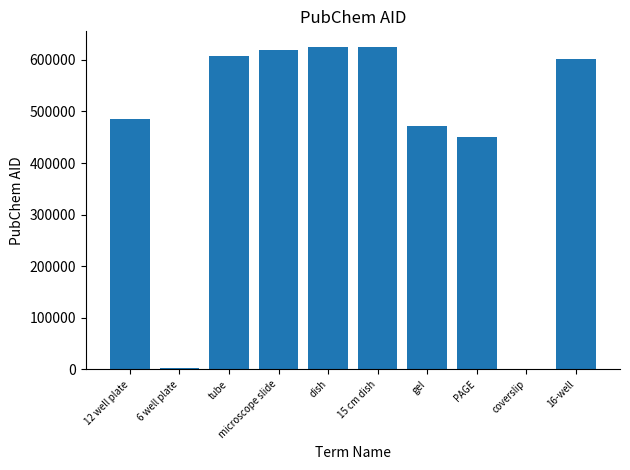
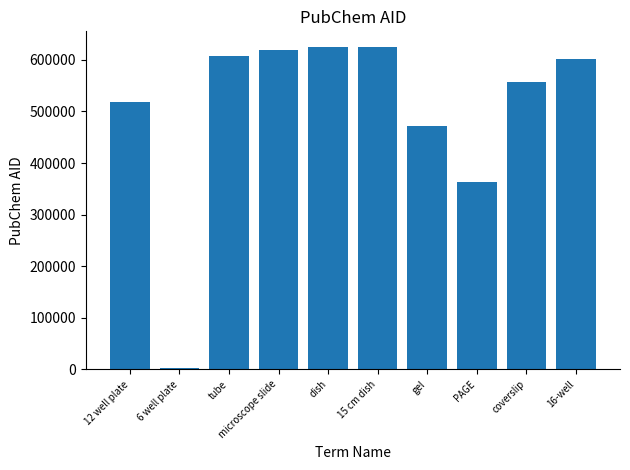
12 well plate: 490000 -> 520000
PAGE: 450000 -> 360000
coverslip: 0 -> 560000
